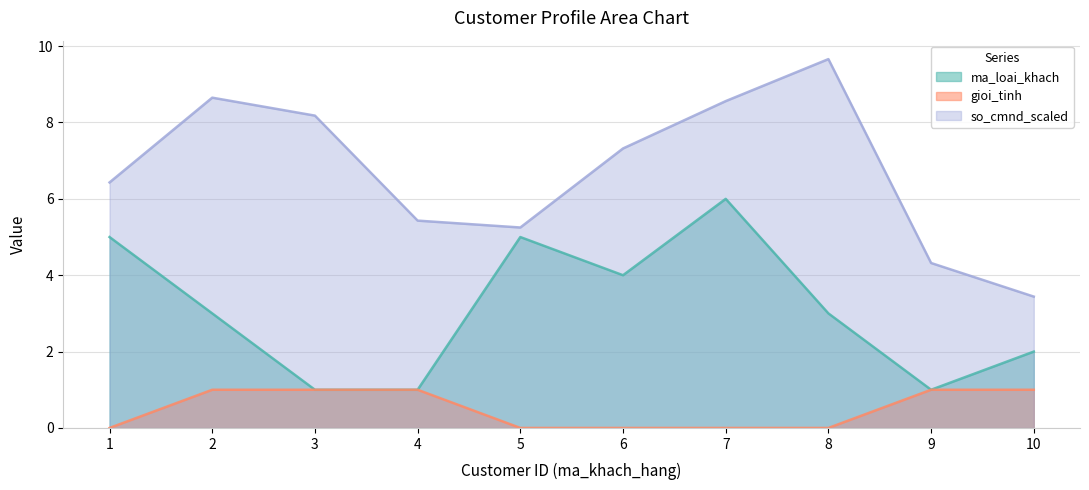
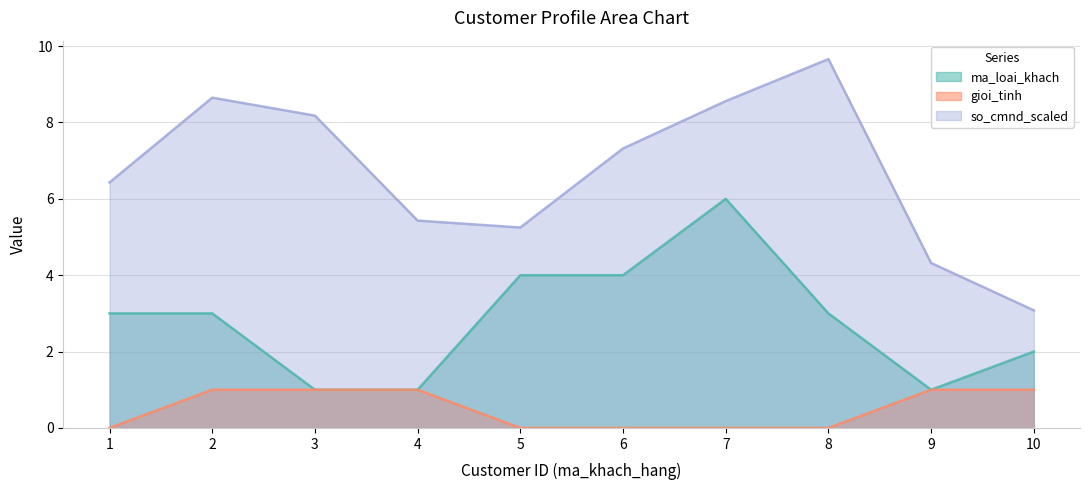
ma_loai_khach, 1: 5 -> 3
ma_loai_khach, 5: 5 -> 4
so_cmnd_scaled, 10: 3.4 -> 3.1
